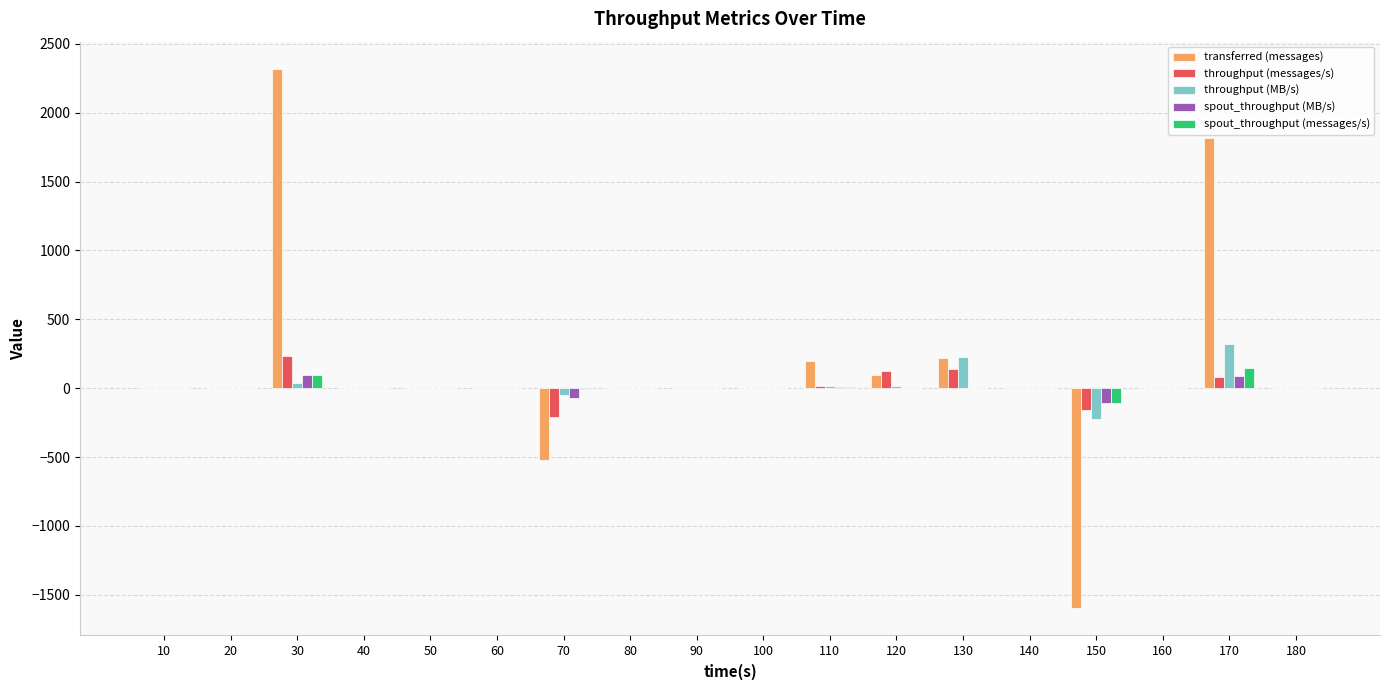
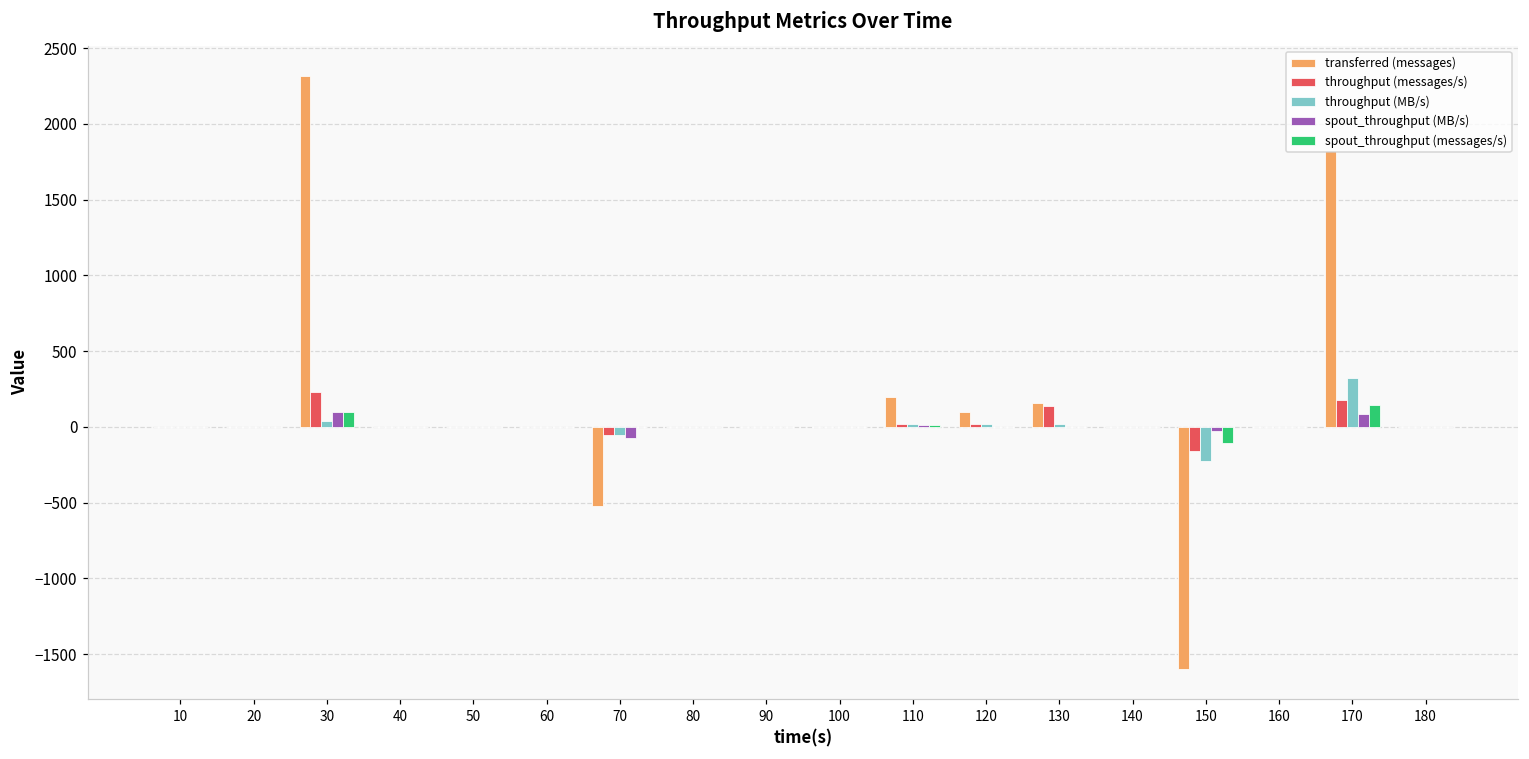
throughput (messages/s), 70: -210 -> -50
throughput (messages/s), 120: 120 -> 20
transferred (messages), 130: 220 -> 160
throughput (MB/s), 130: 230 -> 20
spout_throughput (MB/s), 150: -110 -> -30
throughput (messages/s), 170: 80 -> 180
